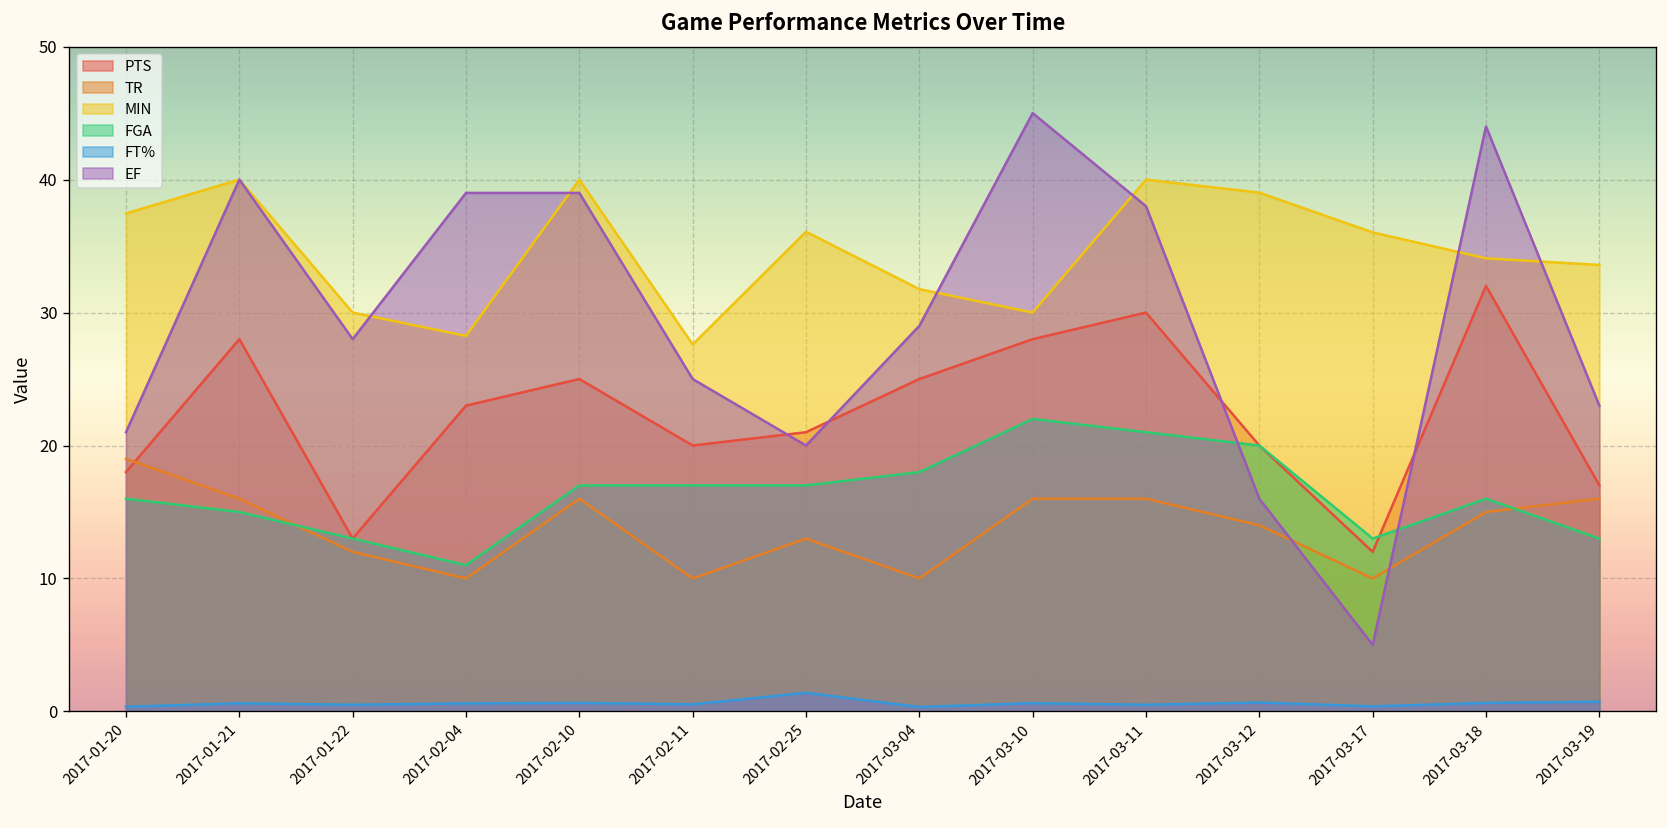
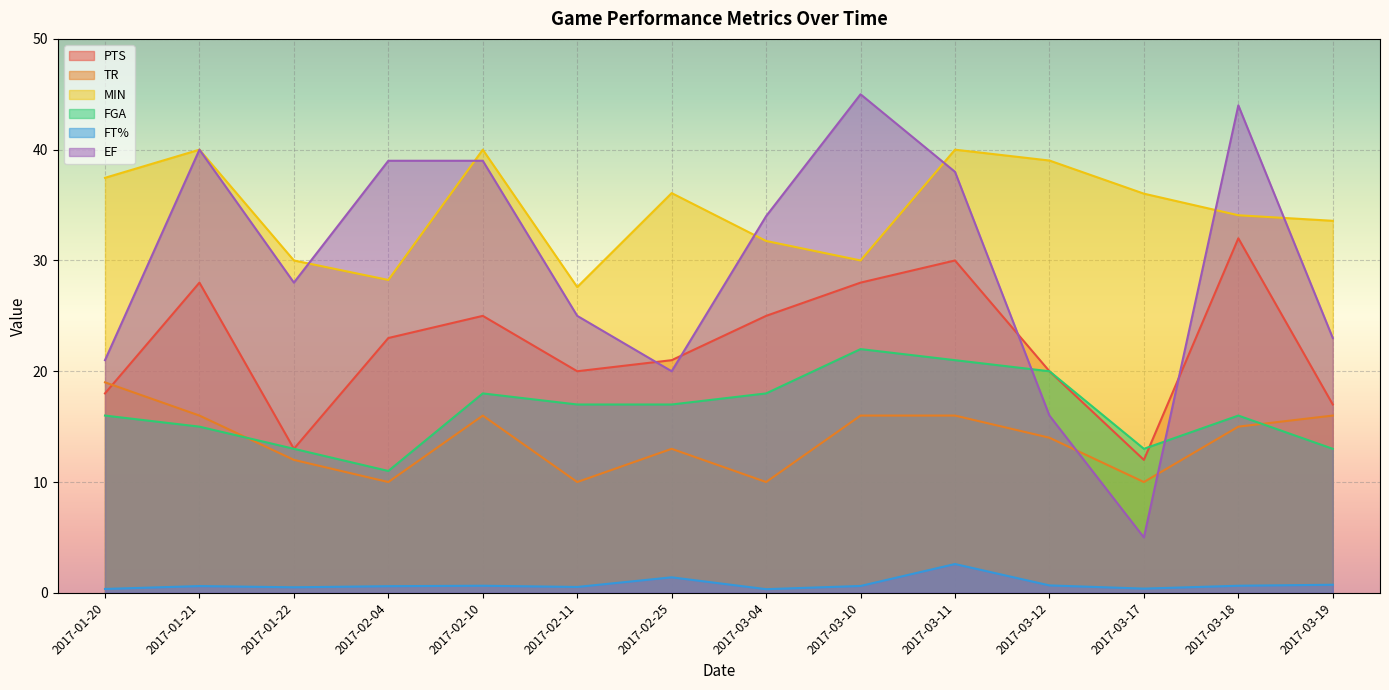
FGA, 2017-02-10: 17 -> 18
EF, 2017-03-04: 29 -> 34
FT%, 2017-03-11: 0.5 -> 2.6
